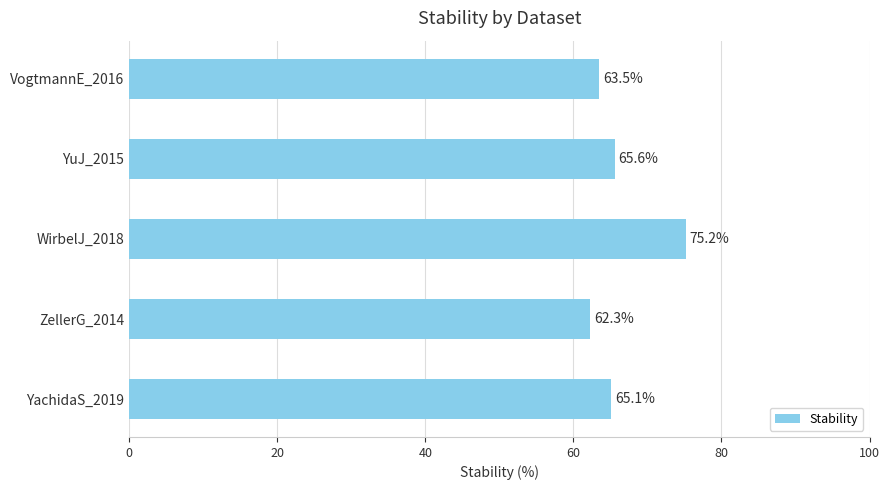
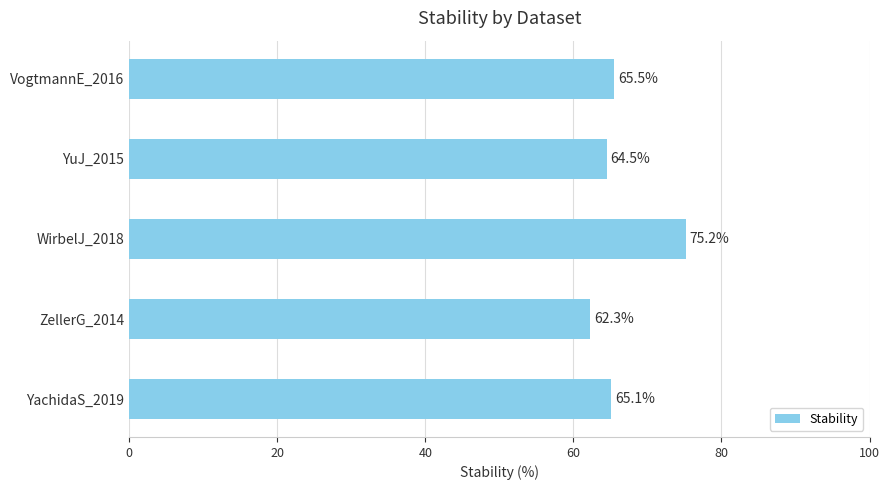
VogtmannE_2016: 63.5% -> 65.5%
YuJ_2015: 65.6% -> 64.5%
